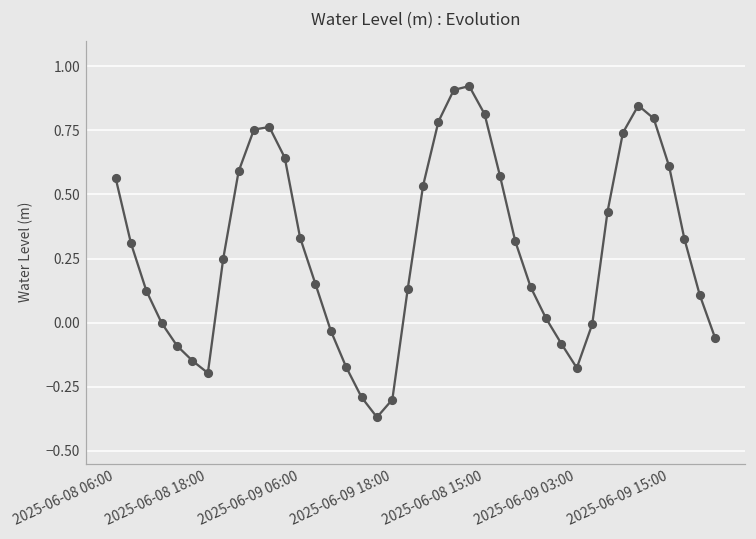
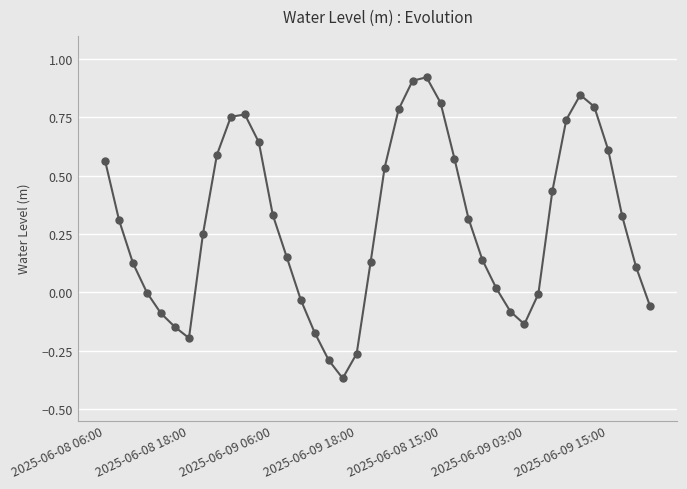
2025-06-09 18:00: -0.30 -> -0.26
2025-06-09 03:00: -0.18 -> -0.14
